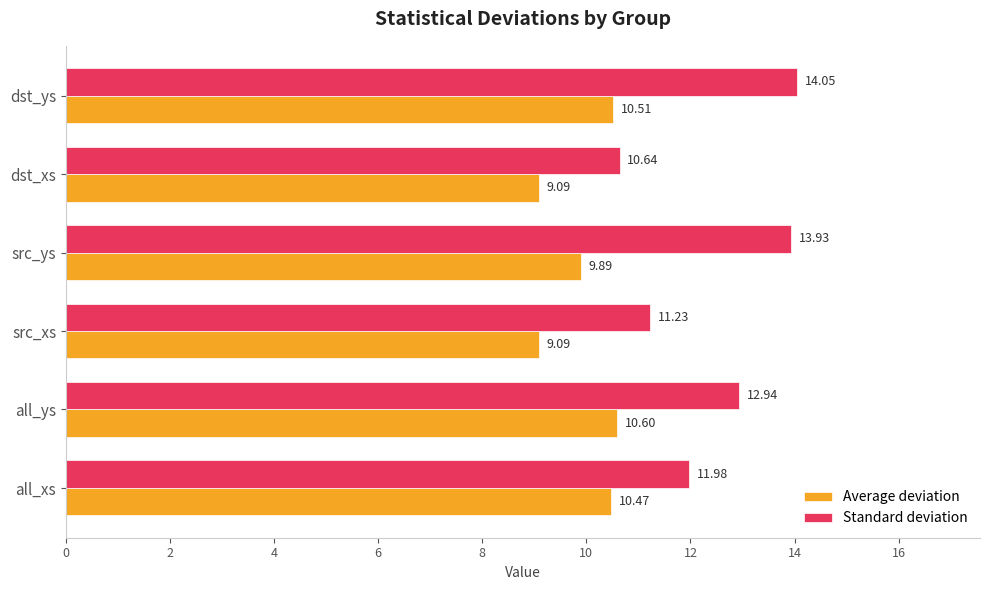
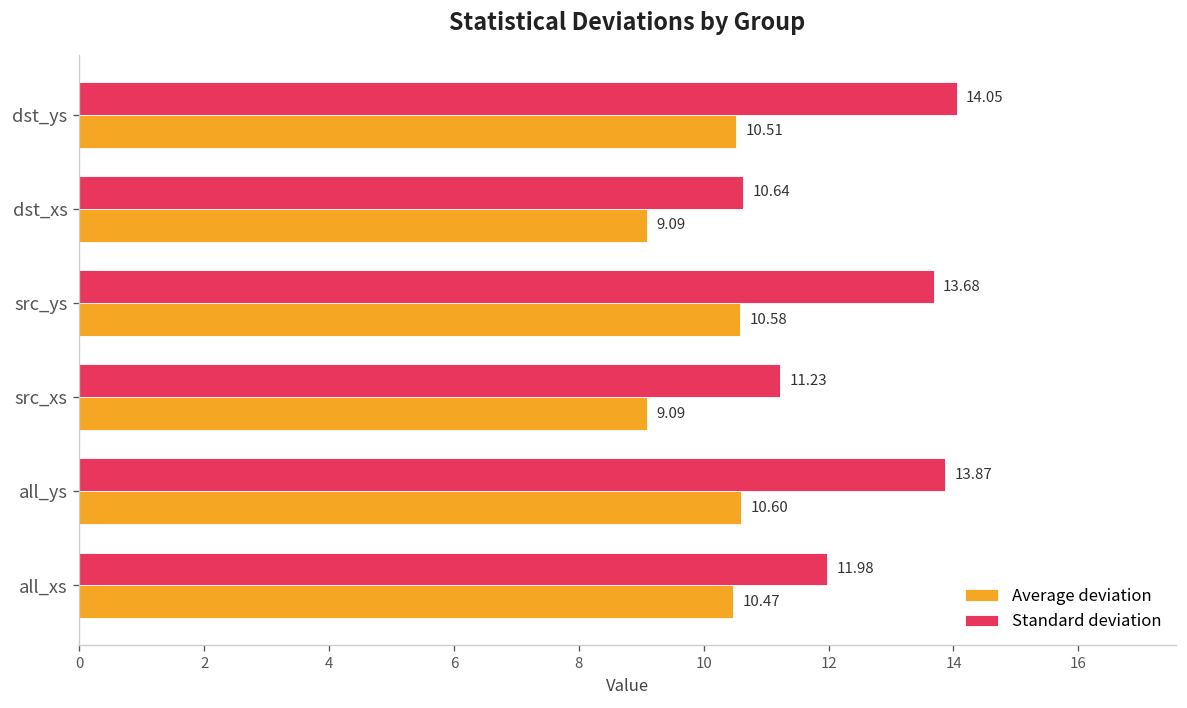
Standard deviation, src_ys: 13.93 -> 13.68
Average deviation, src_ys: 9.89 -> 10.58
Standard deviation, all_ys: 12.94 -> 13.87
